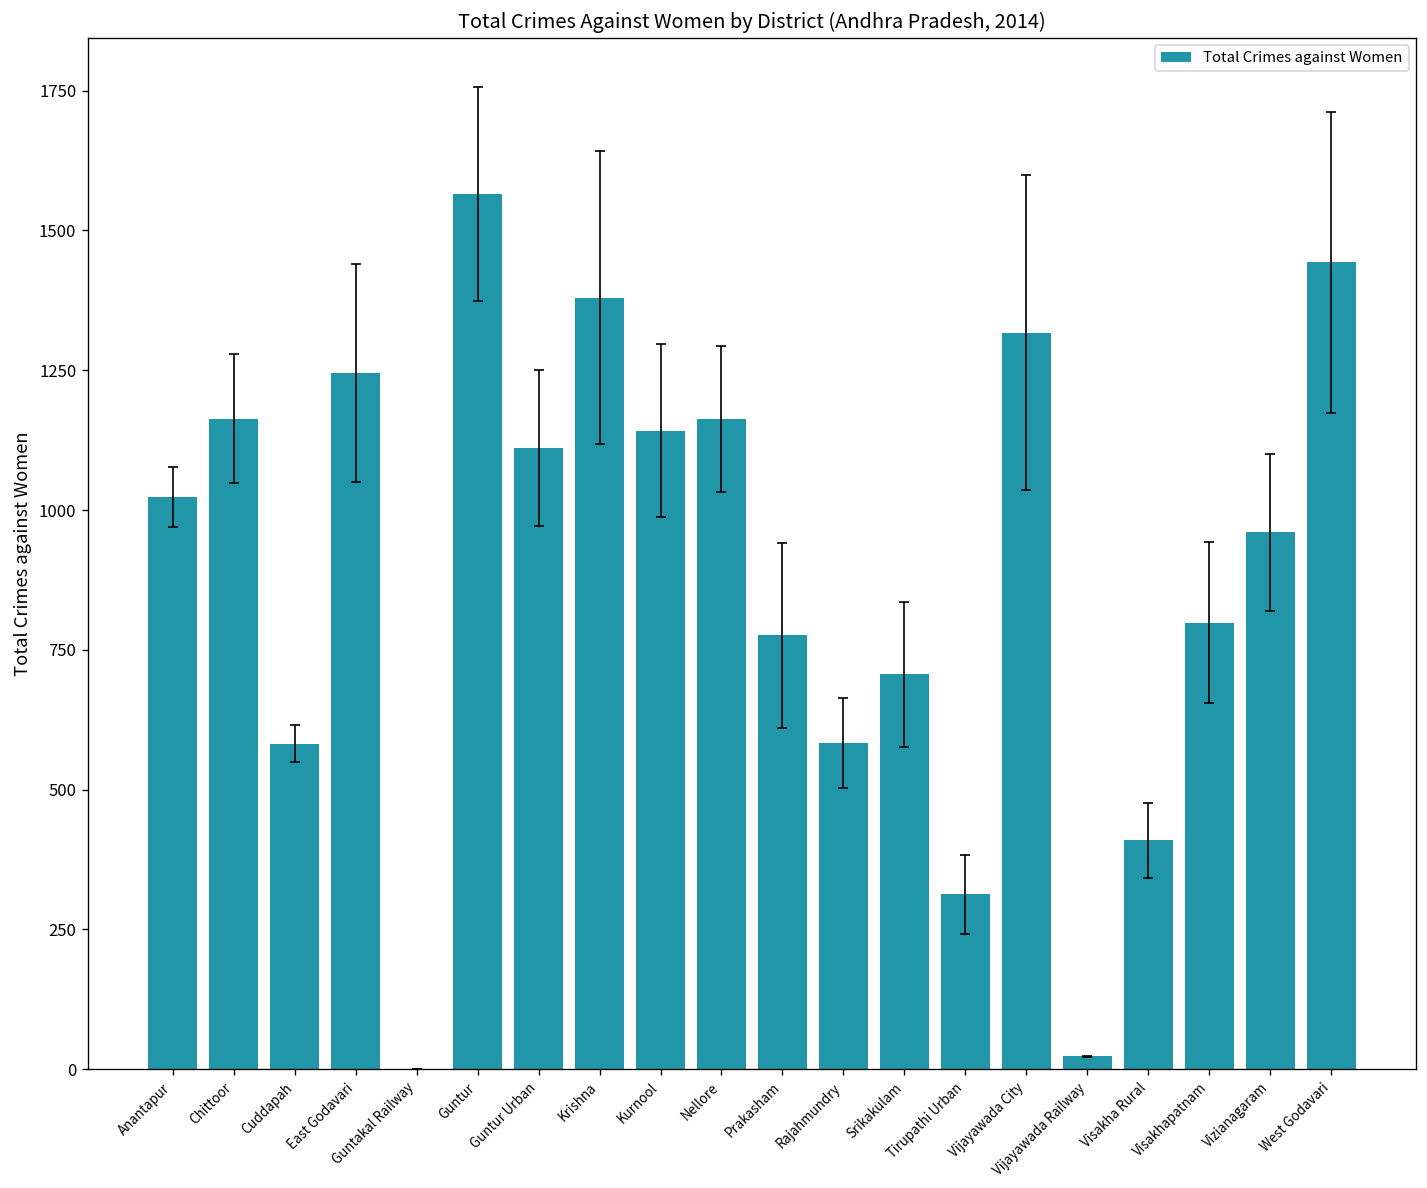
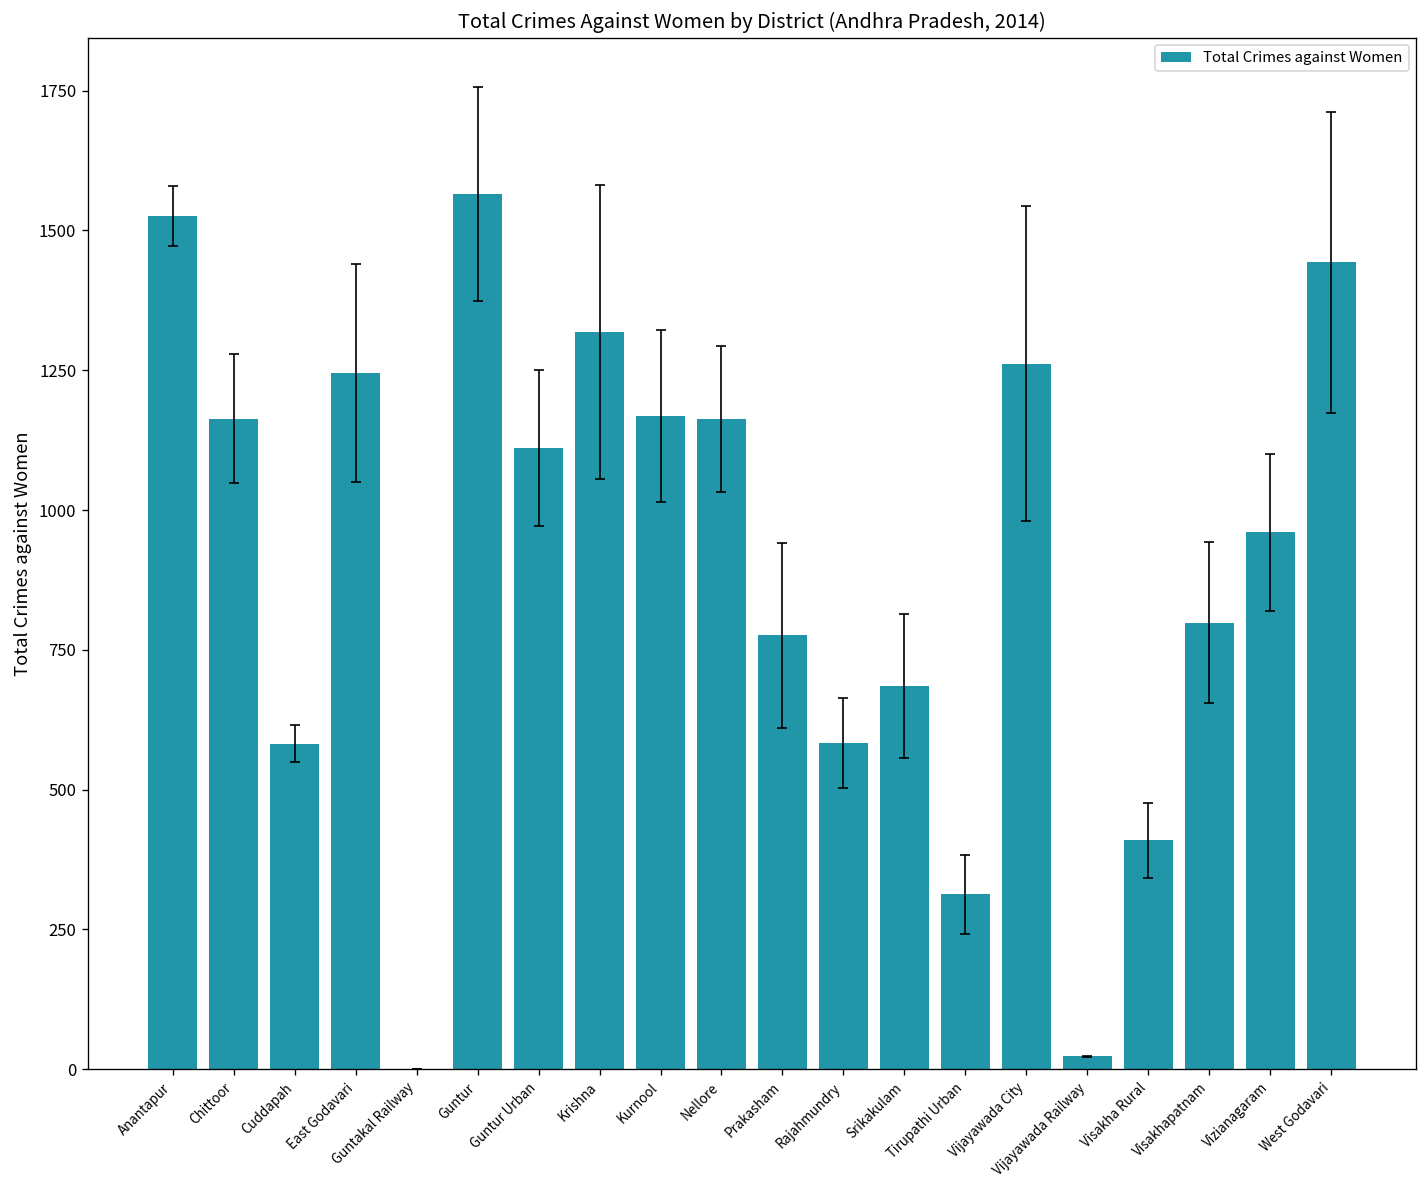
Total Crimes against Women, Anantapur: 1020 -> 1530
Total Crimes against Women, Krishna: 1380 -> 1320
Total Crimes against Women, Kurnool: 1140 -> 1170
Total Crimes against Women, Srikakulam: 710 -> 690
Total Crimes against Women, Vijayawada City: 1320 -> 1260
